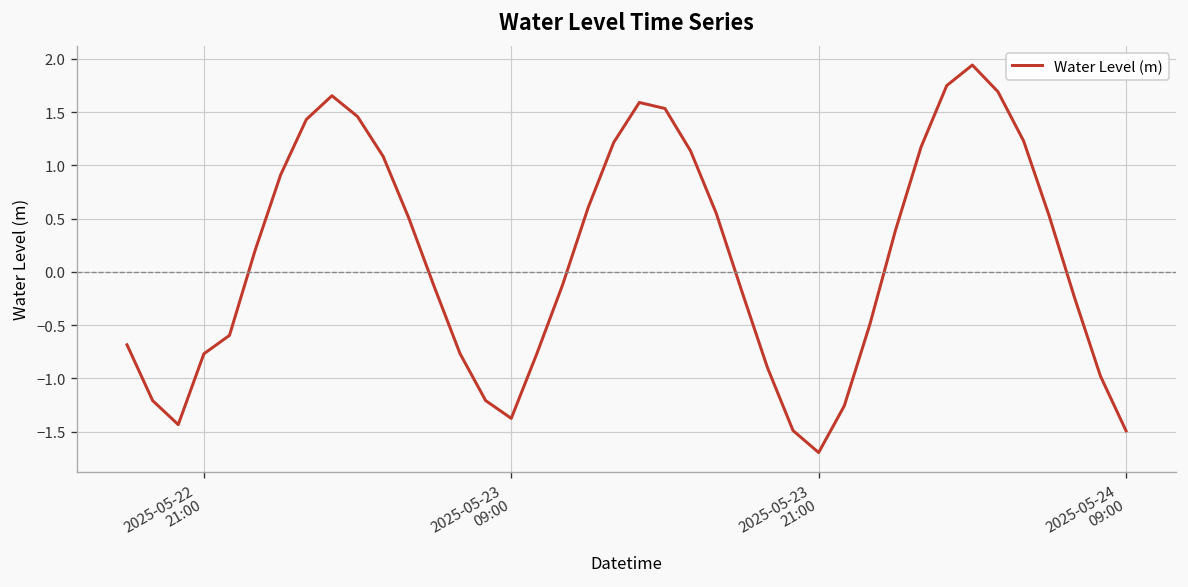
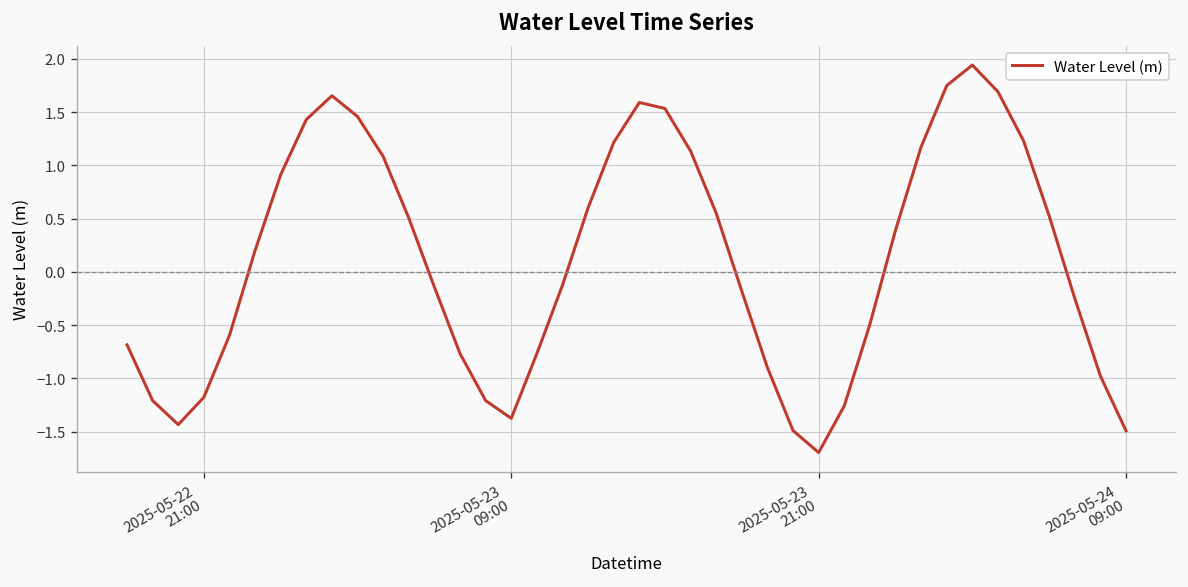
2025-05-22 21:00: -0.8 -> -1.2
